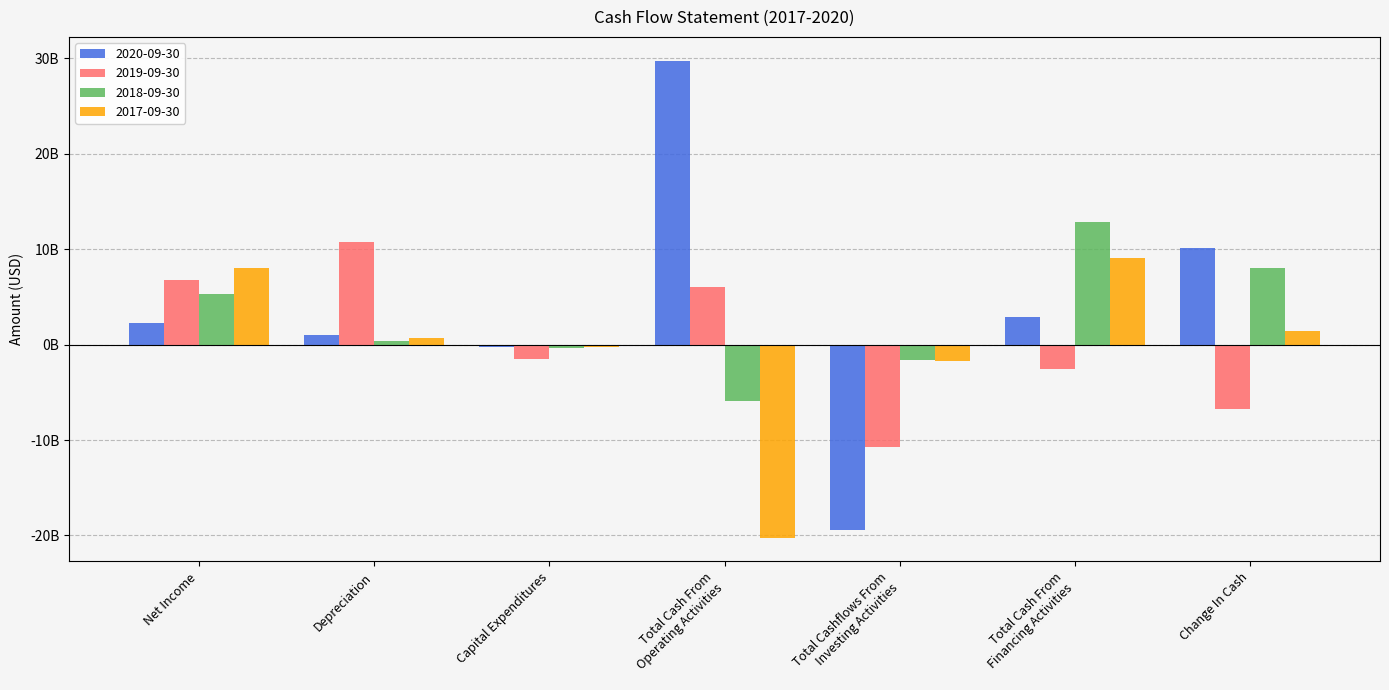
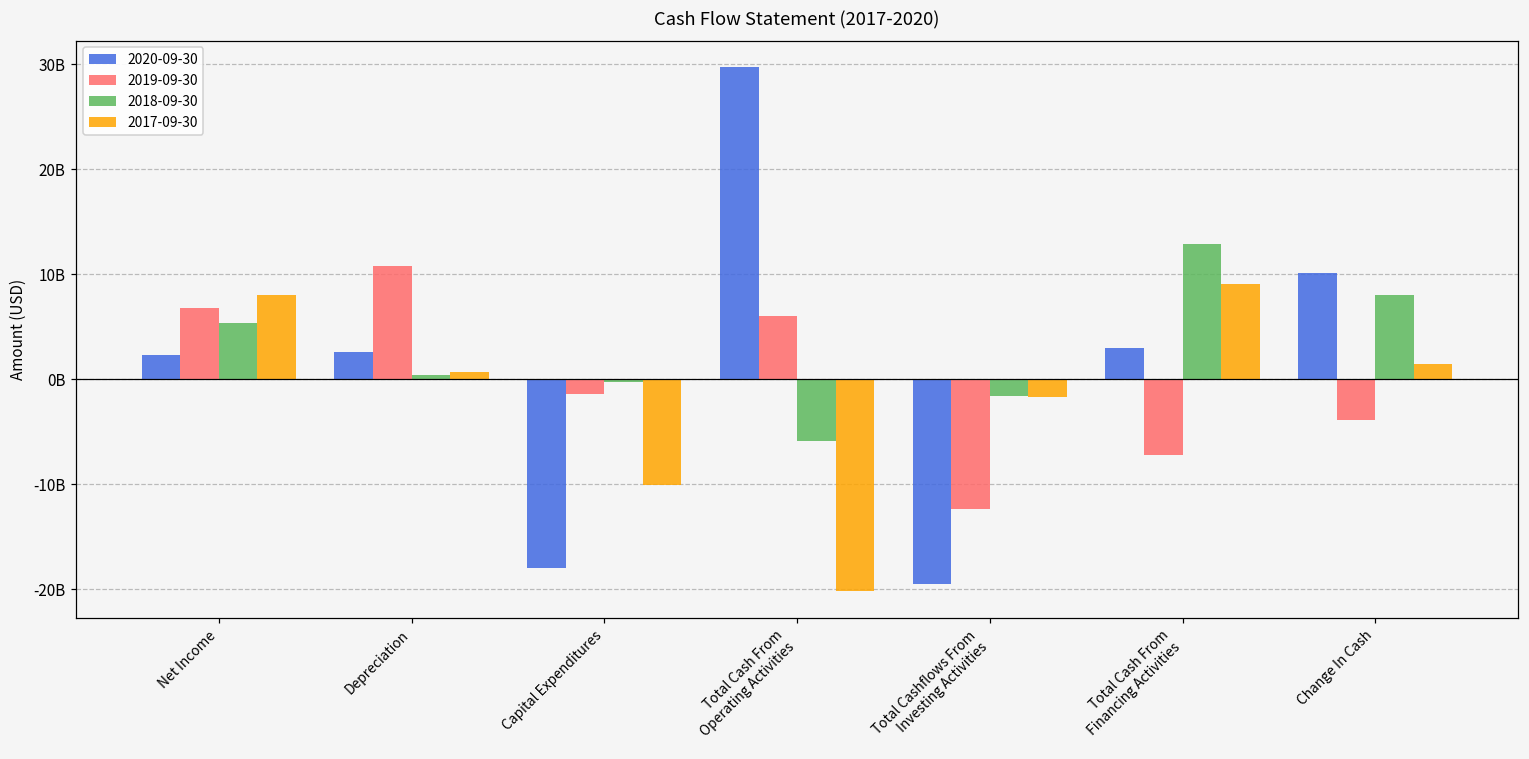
2020-09-30, Depreciation: 1000000000 -> 3000000000
2020-09-30, Capital Expenditures: 0 -> -18000000000
2017-09-30, Capital Expenditures: 0 -> -10000000000
2019-09-30, Total Cashflows From Investing Activities: -11000000000 -> -12000000000
2019-09-30, Total Cash From Financing Activities: -3000000000 -> -7000000000
2019-09-30, Change In Cash: -7000000000 -> -4000000000
